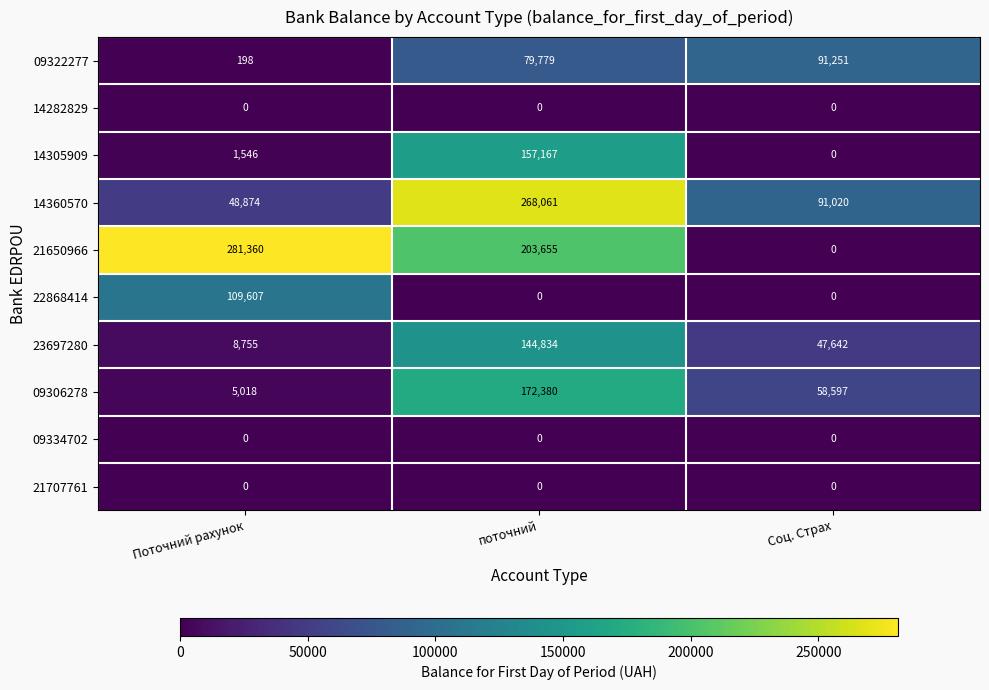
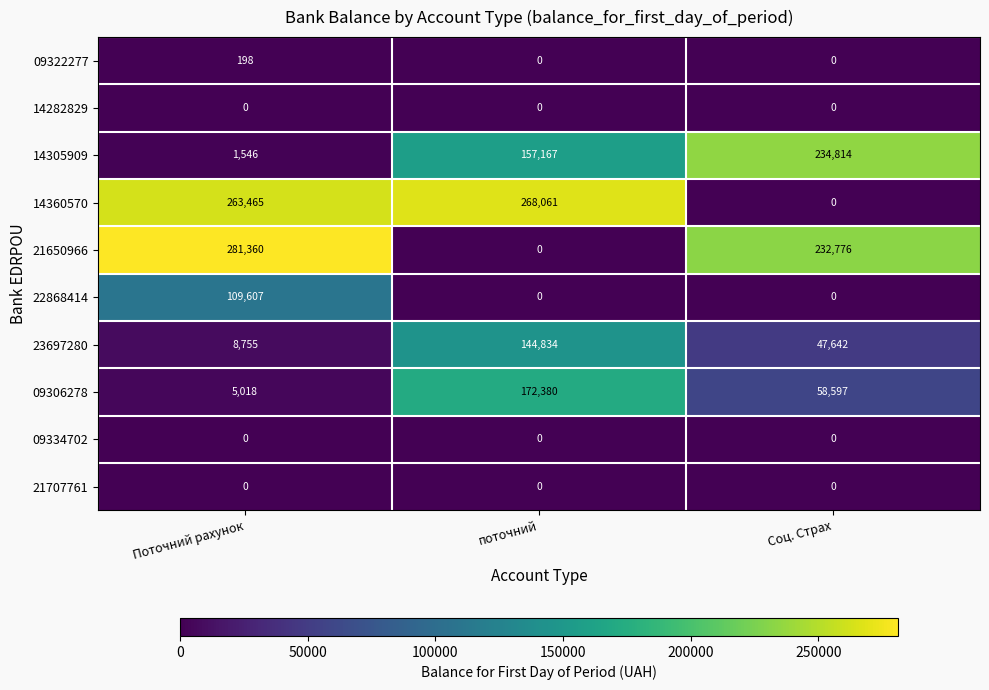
09322277, поточний: 79,779 -> 0
09322277, Соц. Страх: 91,251 -> 0
14305909, Соц. Страх: 0 -> 234,814
14360570, Поточний рахунок: 48,874 -> 263,465
14360570, Соц. Страх: 91,020 -> 0
21650966, поточний: 203,655 -> 0
21650966, Соц. Страх: 0 -> 232,776
